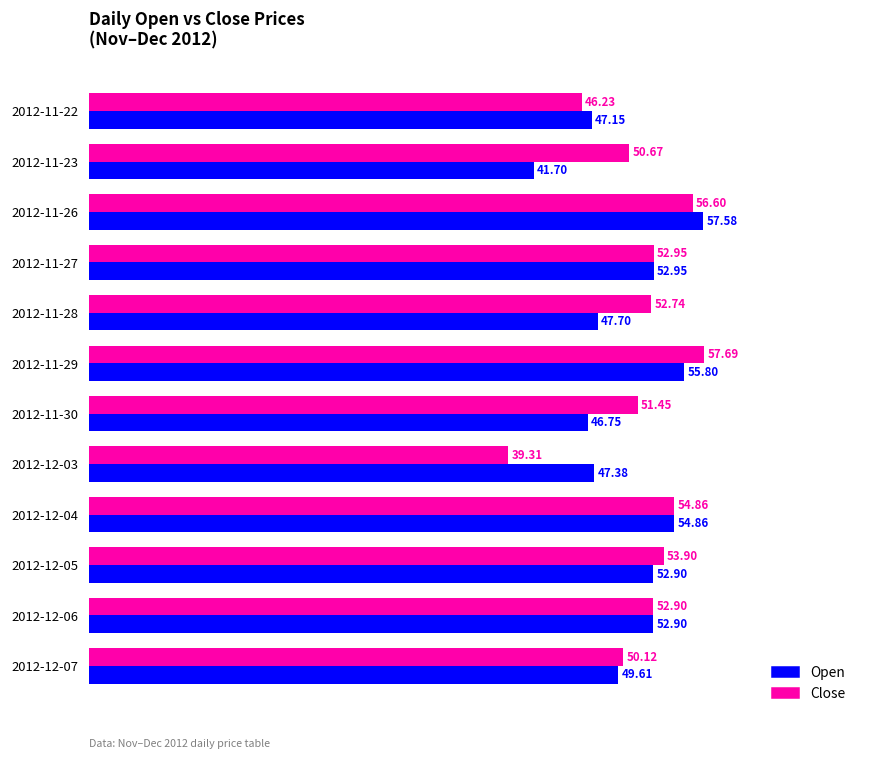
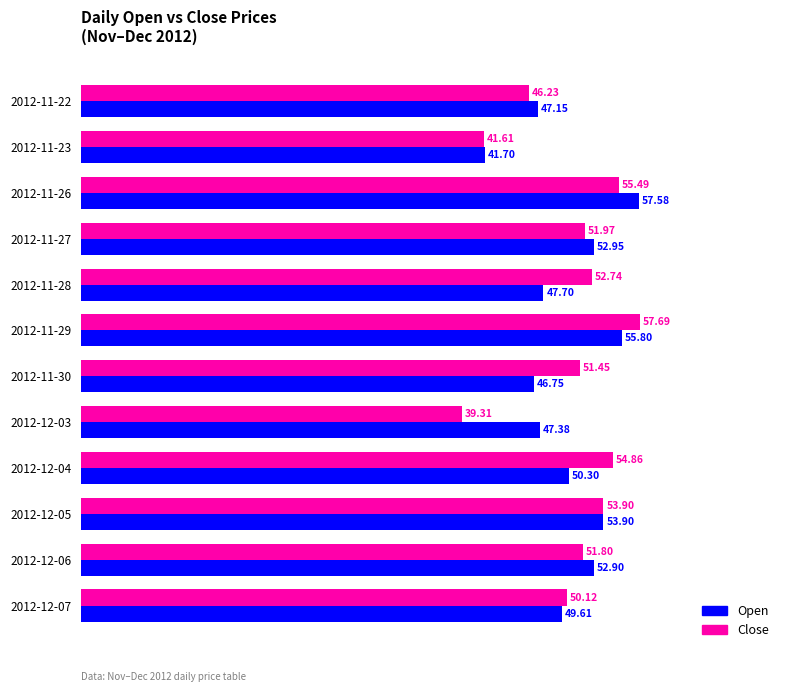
Close, 2012-11-23: 50.67 -> 41.61
Close, 2012-11-26: 56.60 -> 55.49
Close, 2012-11-27: 52.95 -> 51.97
Open, 2012-12-04: 54.86 -> 50.30
Open, 2012-12-05: 52.90 -> 53.90
Close, 2012-12-06: 52.90 -> 51.80
